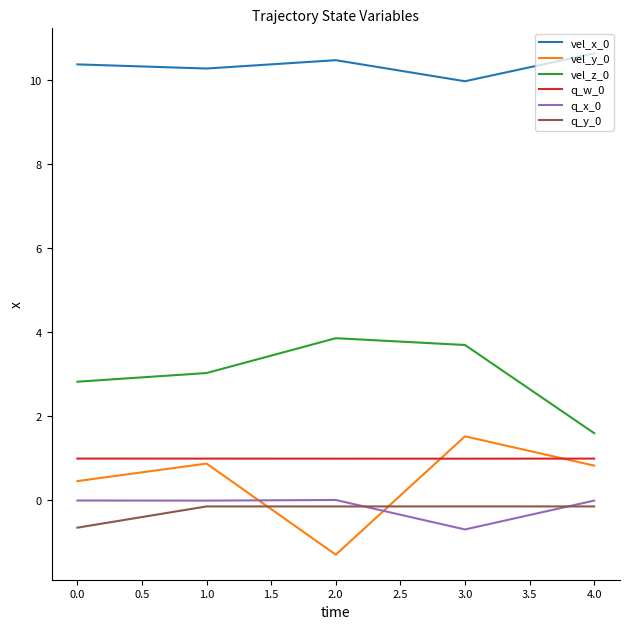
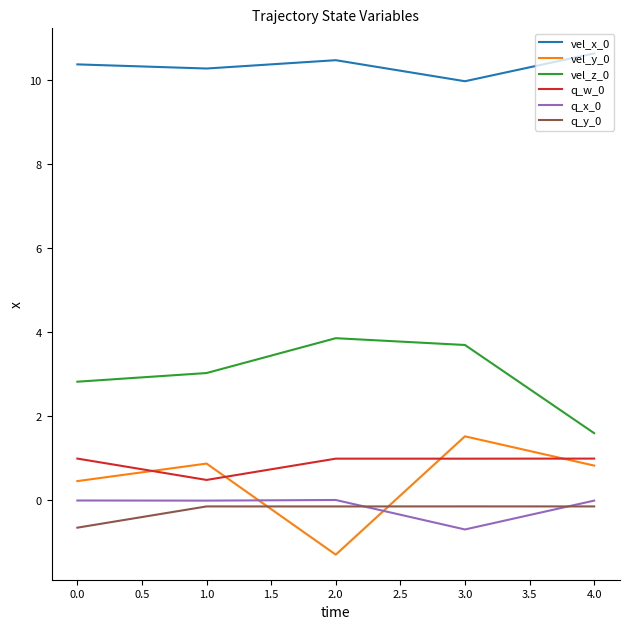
q_w_0, 1.0: 1.0 -> 0.5
